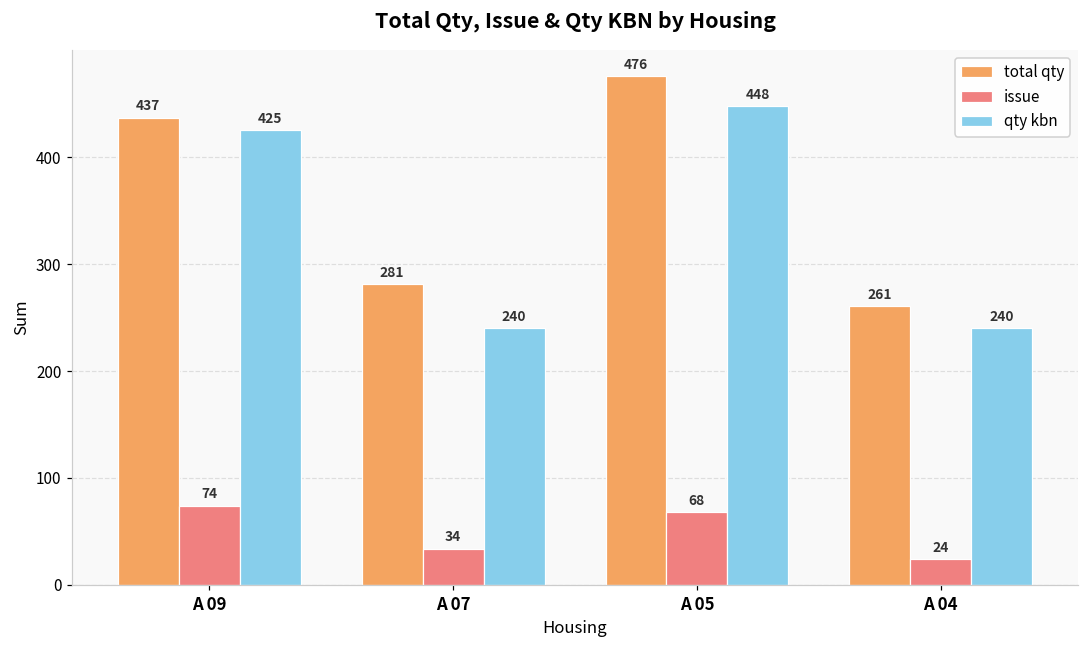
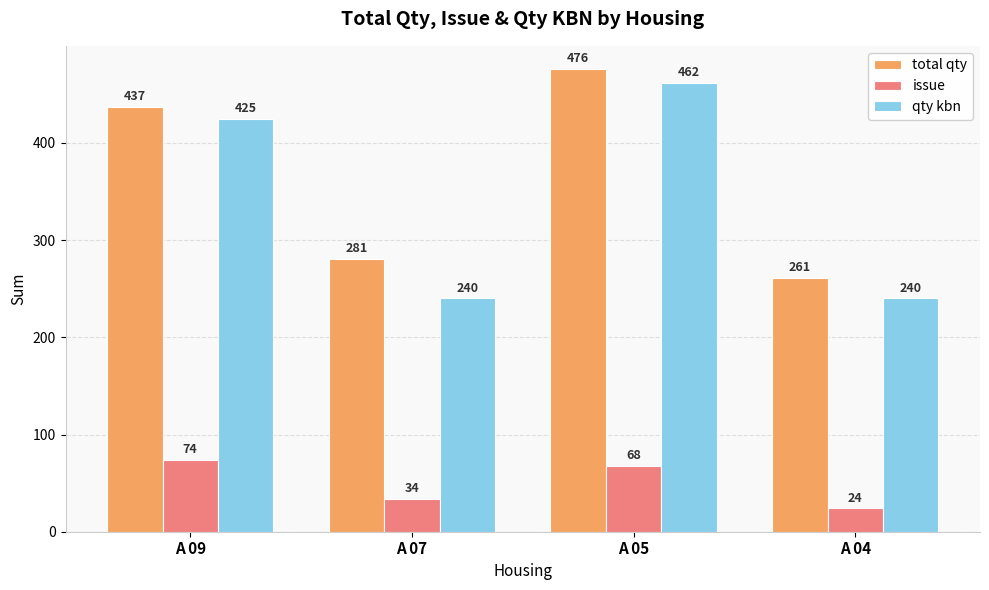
qty kbn, A 05: 448 -> 462
